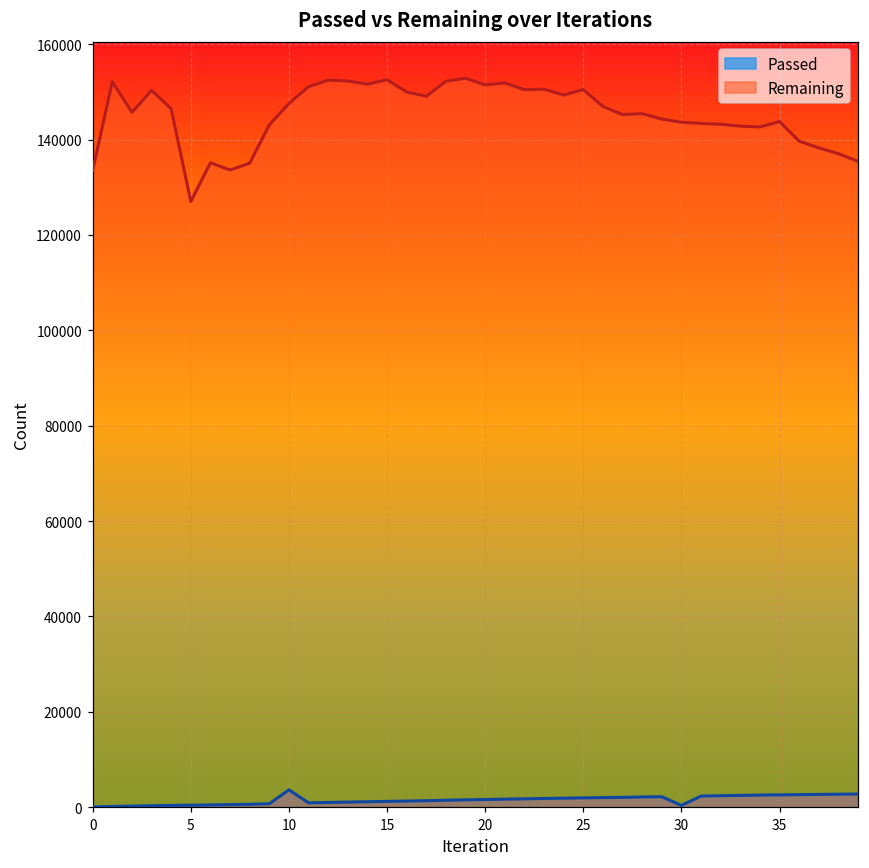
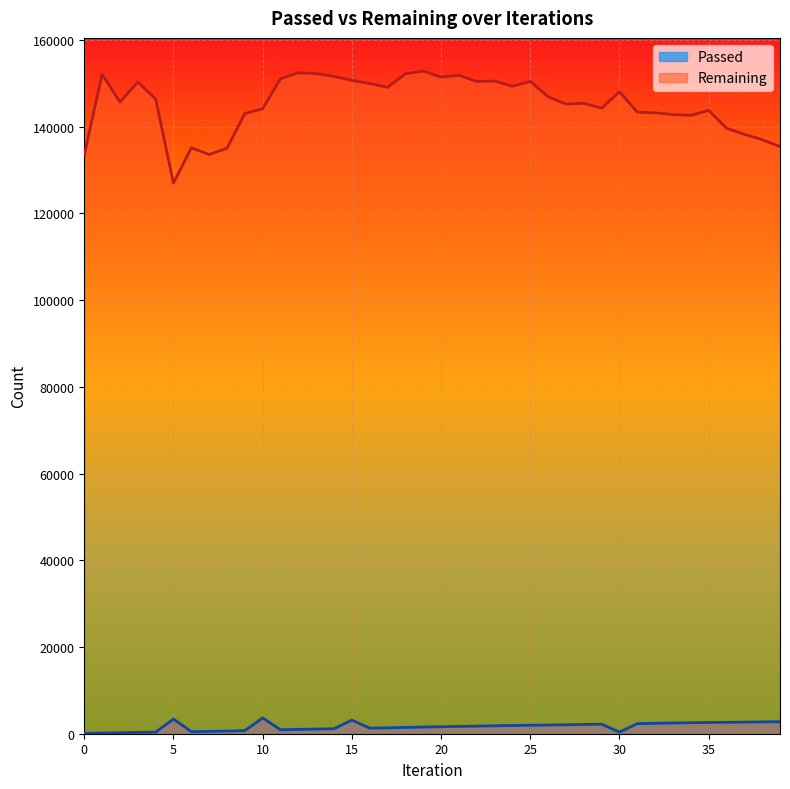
Passed, 5: 0 -> 3000
Remaining, 10: 148000 -> 144000
Passed, 15: 1000 -> 3000
Remaining, 15: 153000 -> 151000
Remaining, 30: 144000 -> 148000
